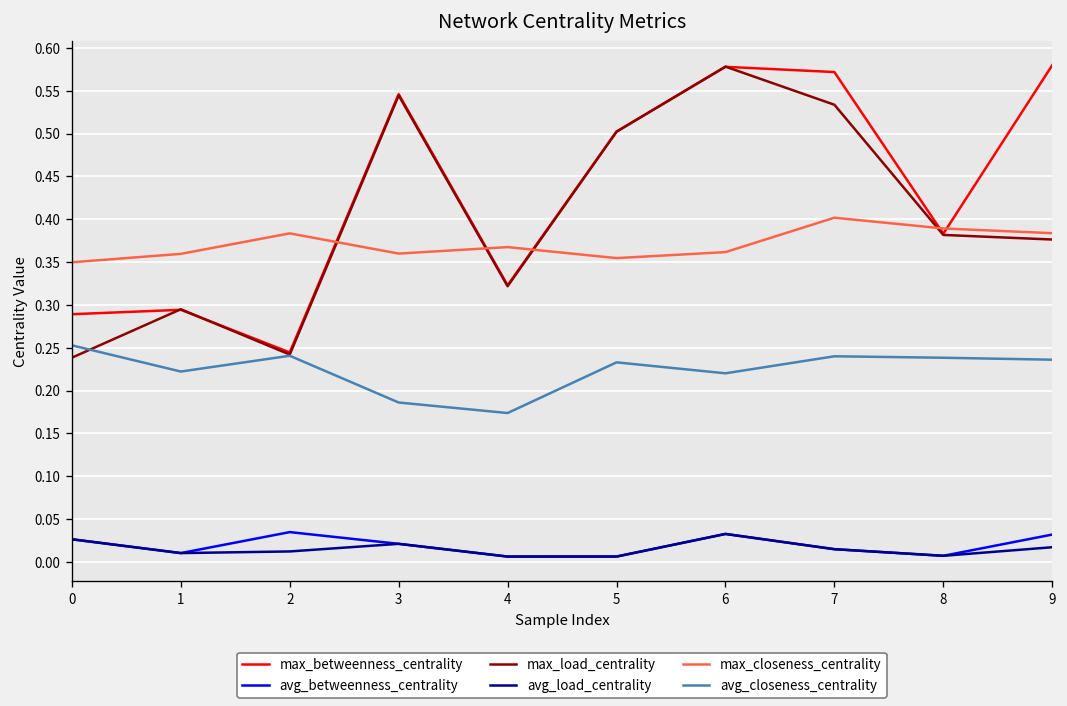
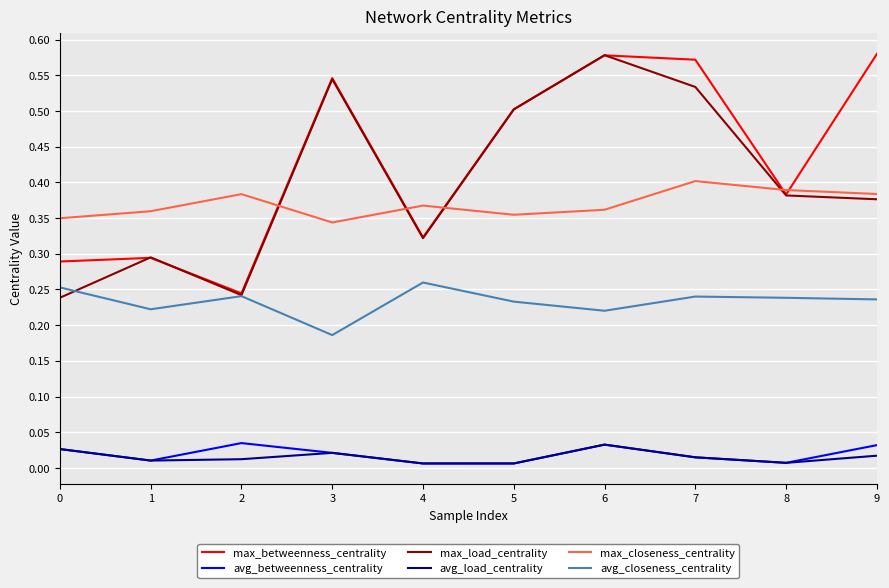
max_closeness_centrality, 3: 0.36 -> 0.34
avg_closeness_centrality, 4: 0.17 -> 0.26
